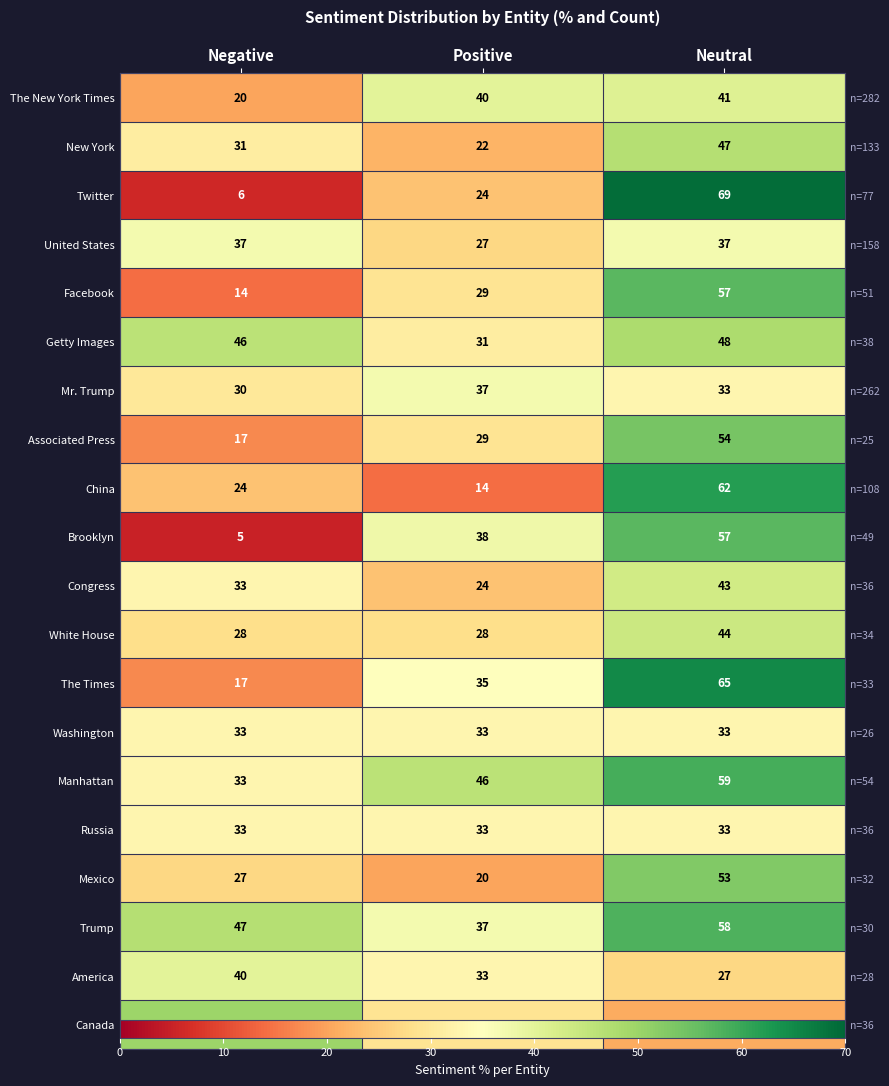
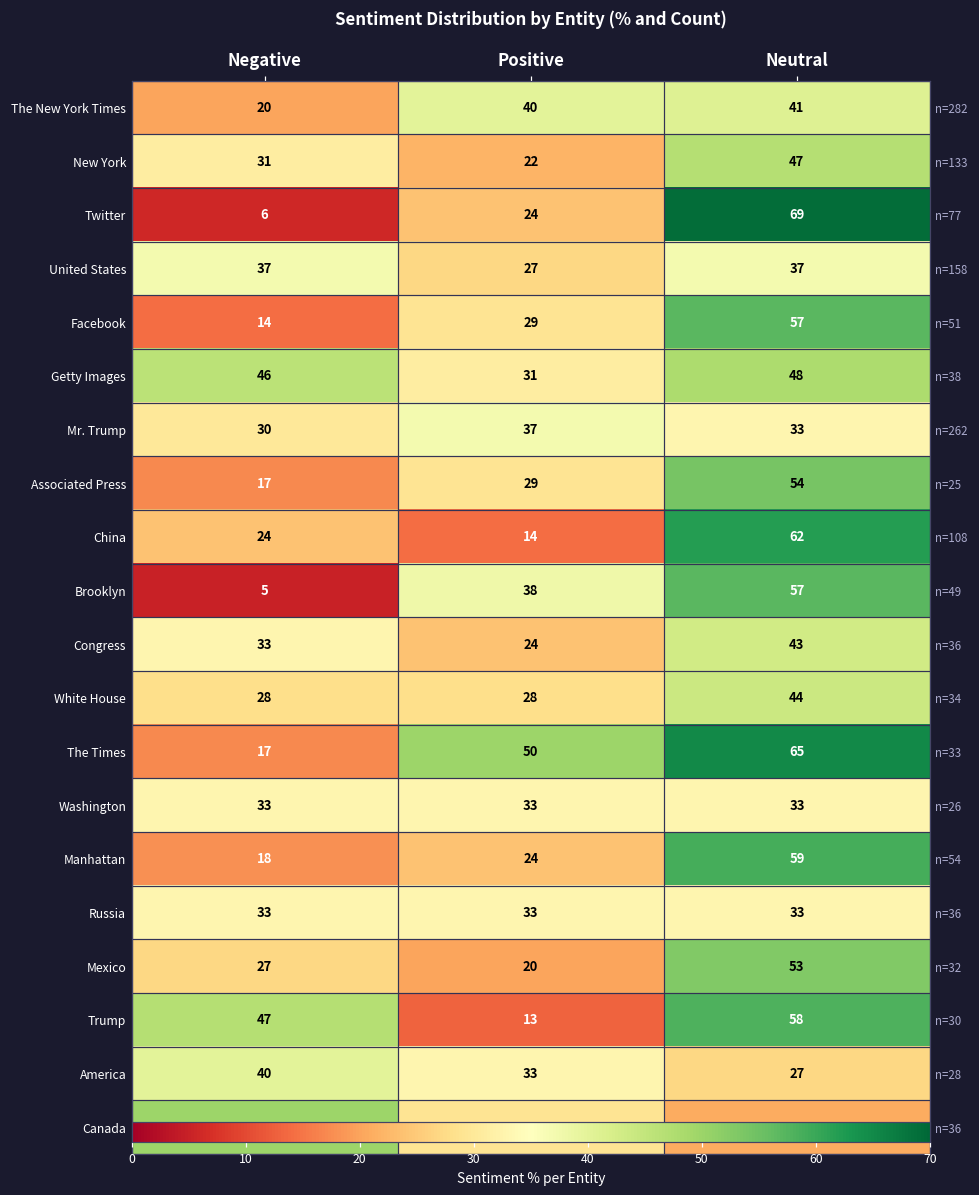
The Times, Positive: 35 -> 50
Manhattan, Negative: 33 -> 18
Manhattan, Positive: 46 -> 24
Trump, Positive: 37 -> 13
